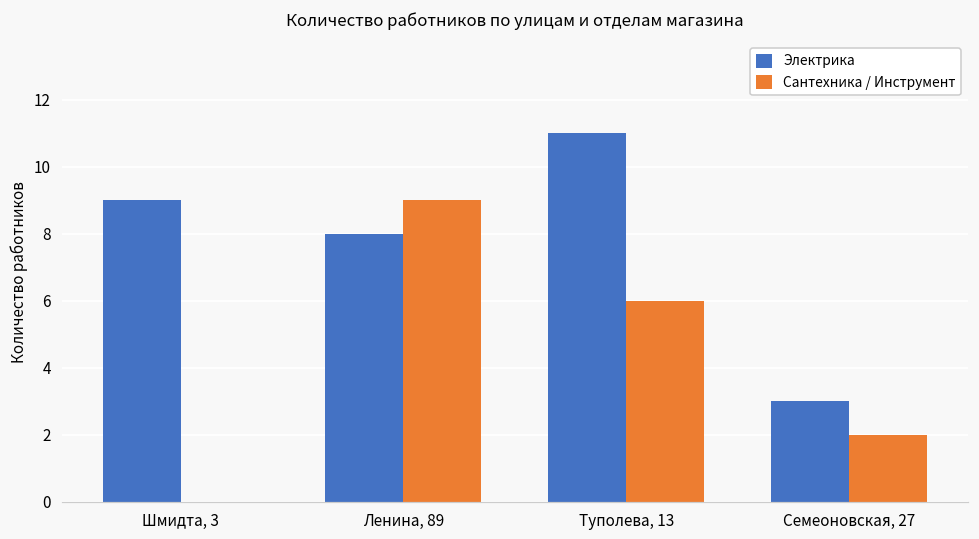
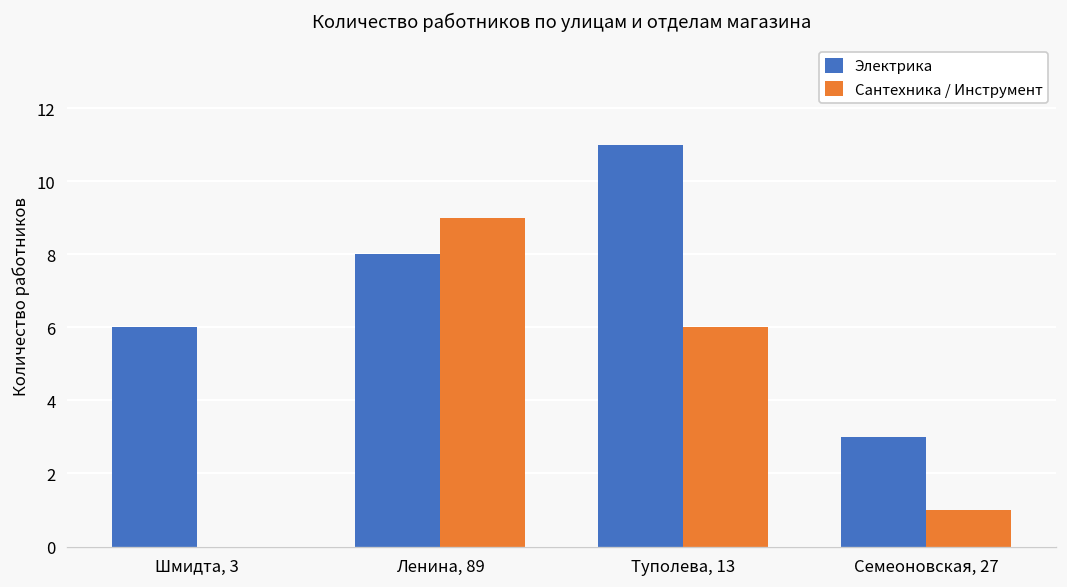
Электрика, Шмидта, 3: 9 -> 6
Сантехника / Инструмент, Семеоновская, 27: 2 -> 1
